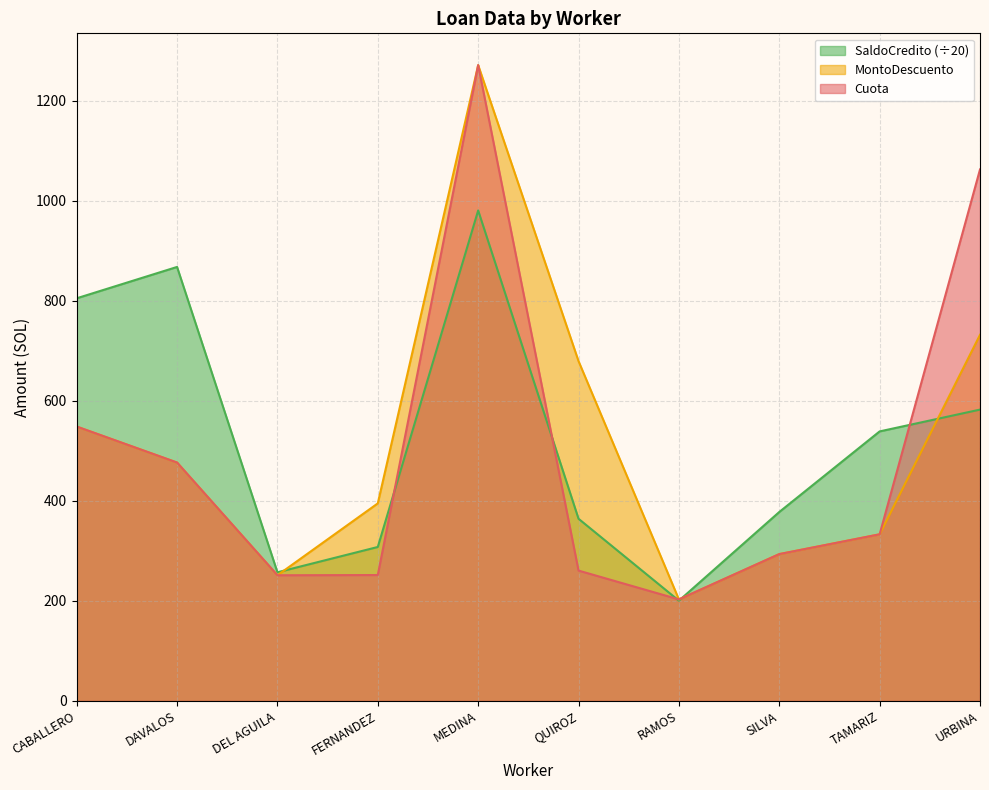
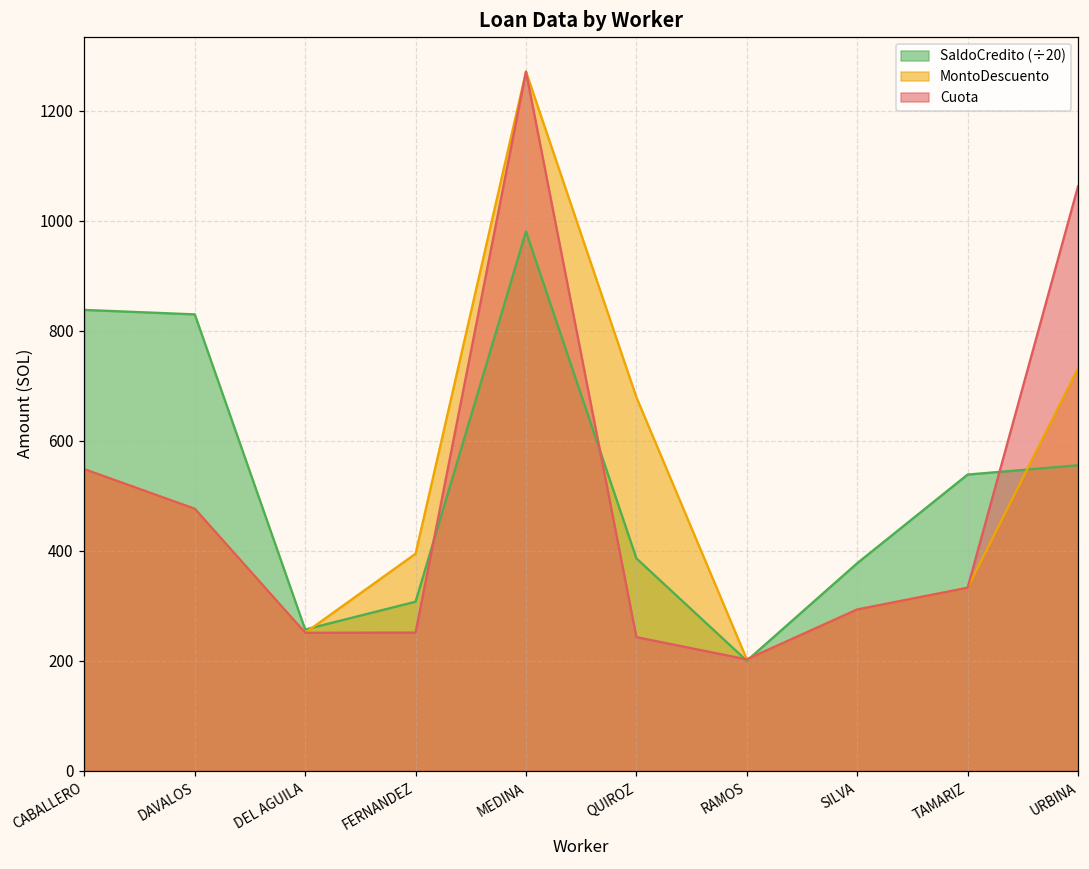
SaldoCredito (÷20), CABALLERO: 810 -> 840
SaldoCredito (÷20), DAVALOS: 870 -> 830
SaldoCredito (÷20), QUIROZ: 360 -> 390
Cuota, QUIROZ: 260 -> 240
SaldoCredito (÷20), URBINA: 580 -> 560
